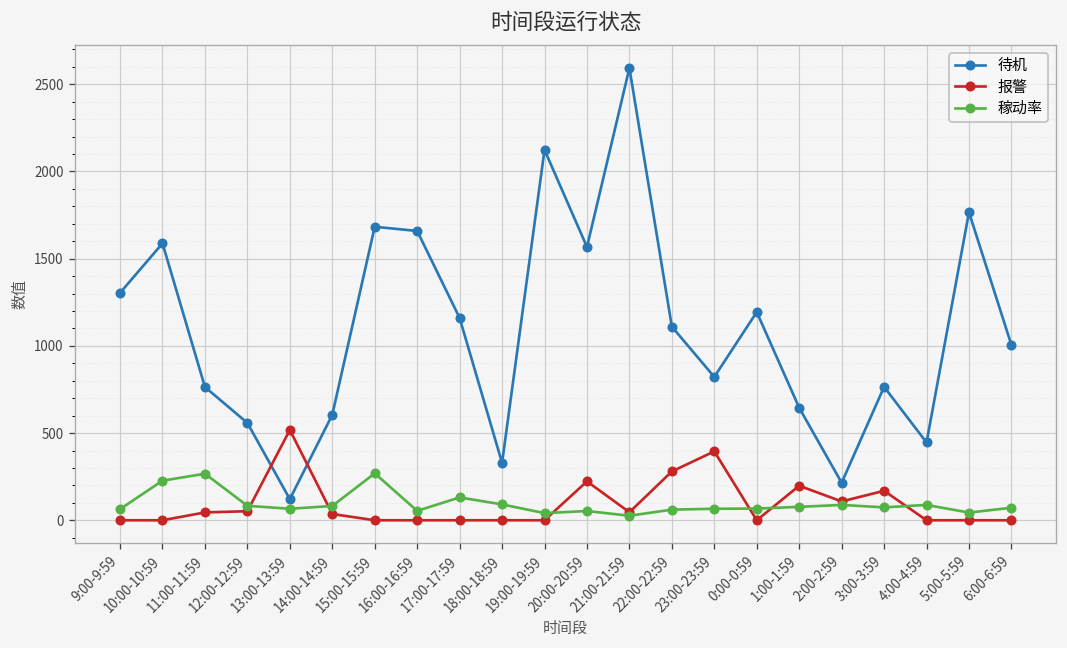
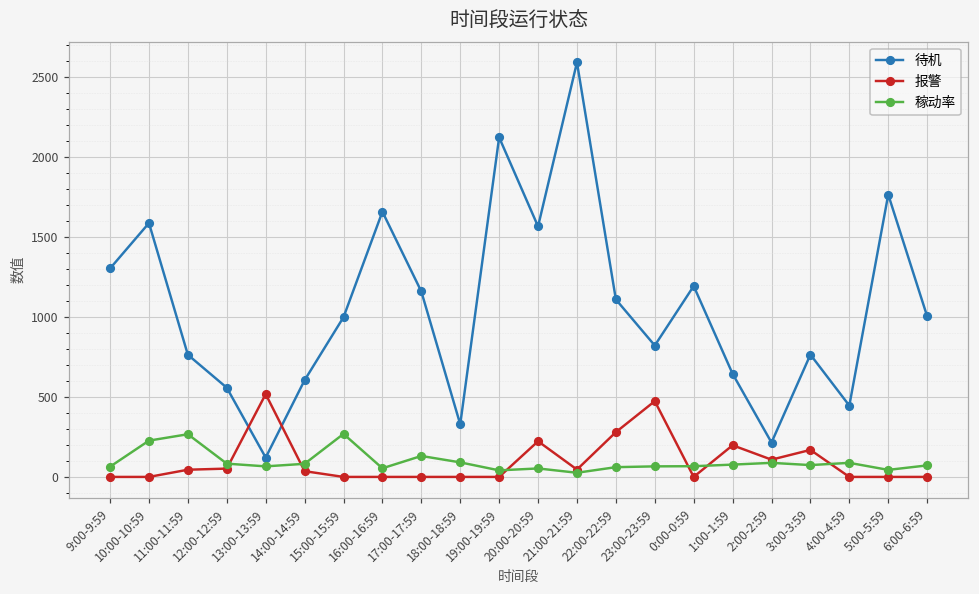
待机, 15:00-15:59: 1680 -> 1000
报警, 23:00-23:59: 400 -> 470
